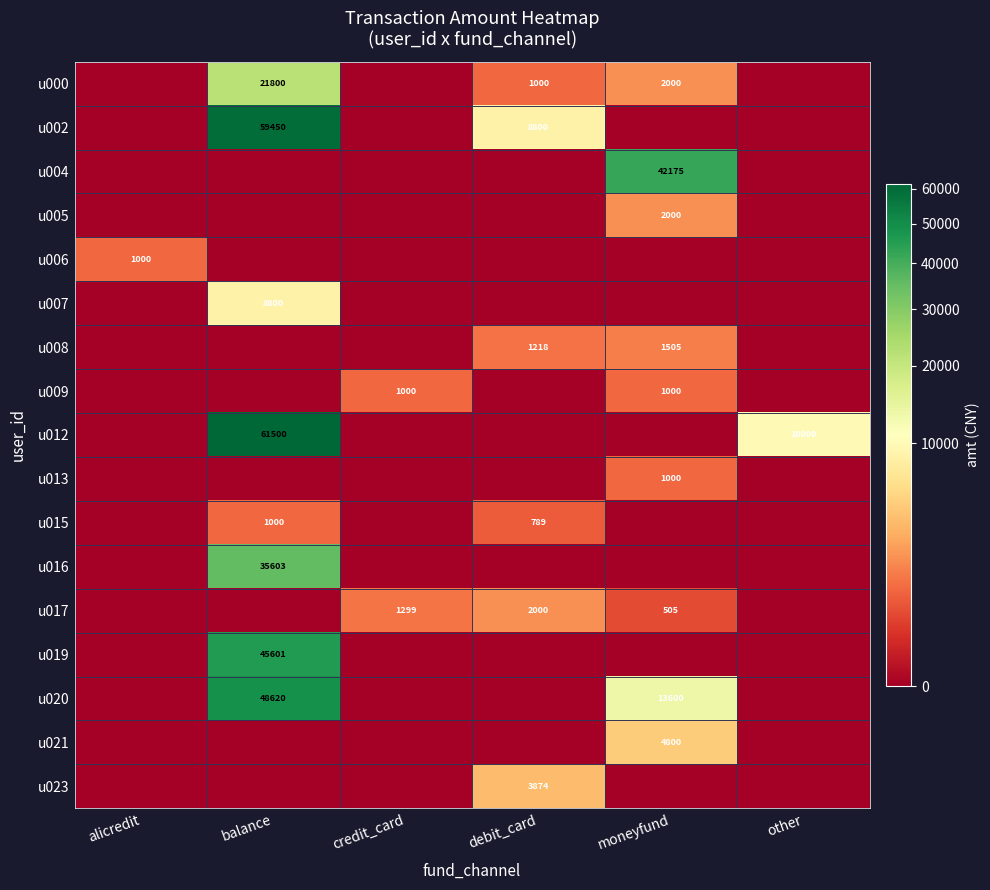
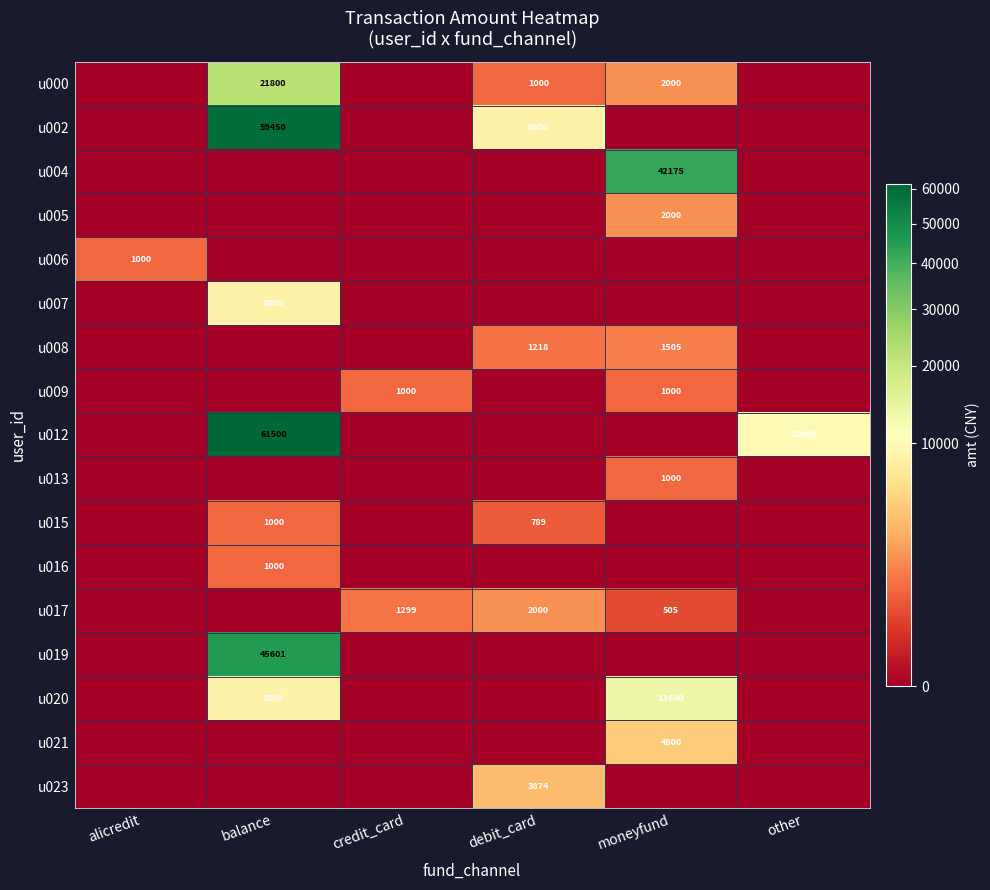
u016, balance: 35603 -> 1000
u020, balance: 48620 -> 8800
